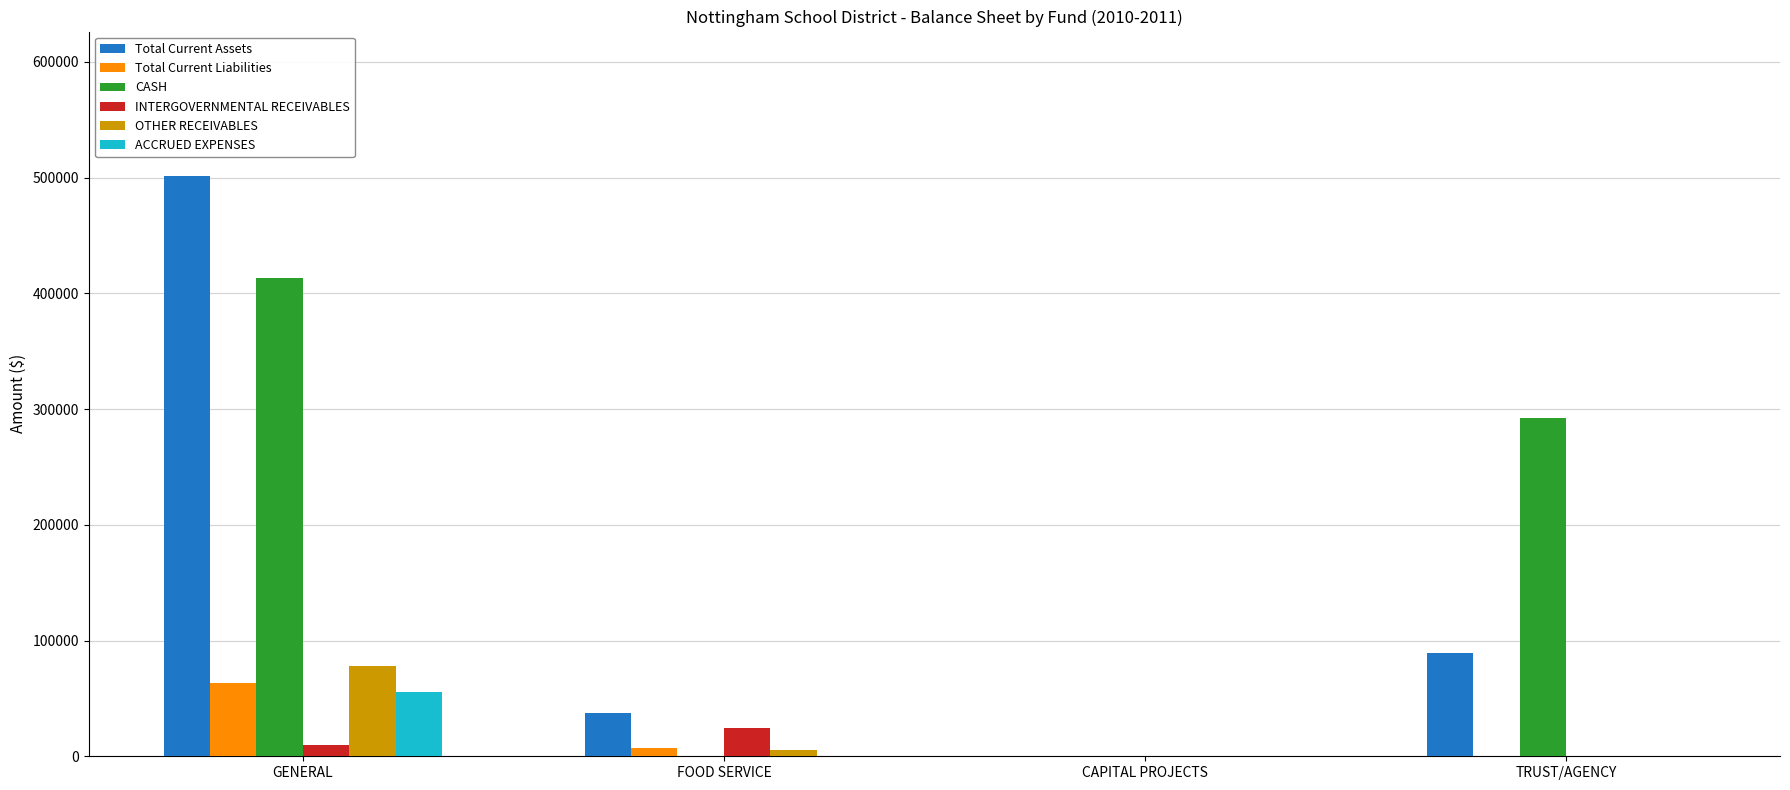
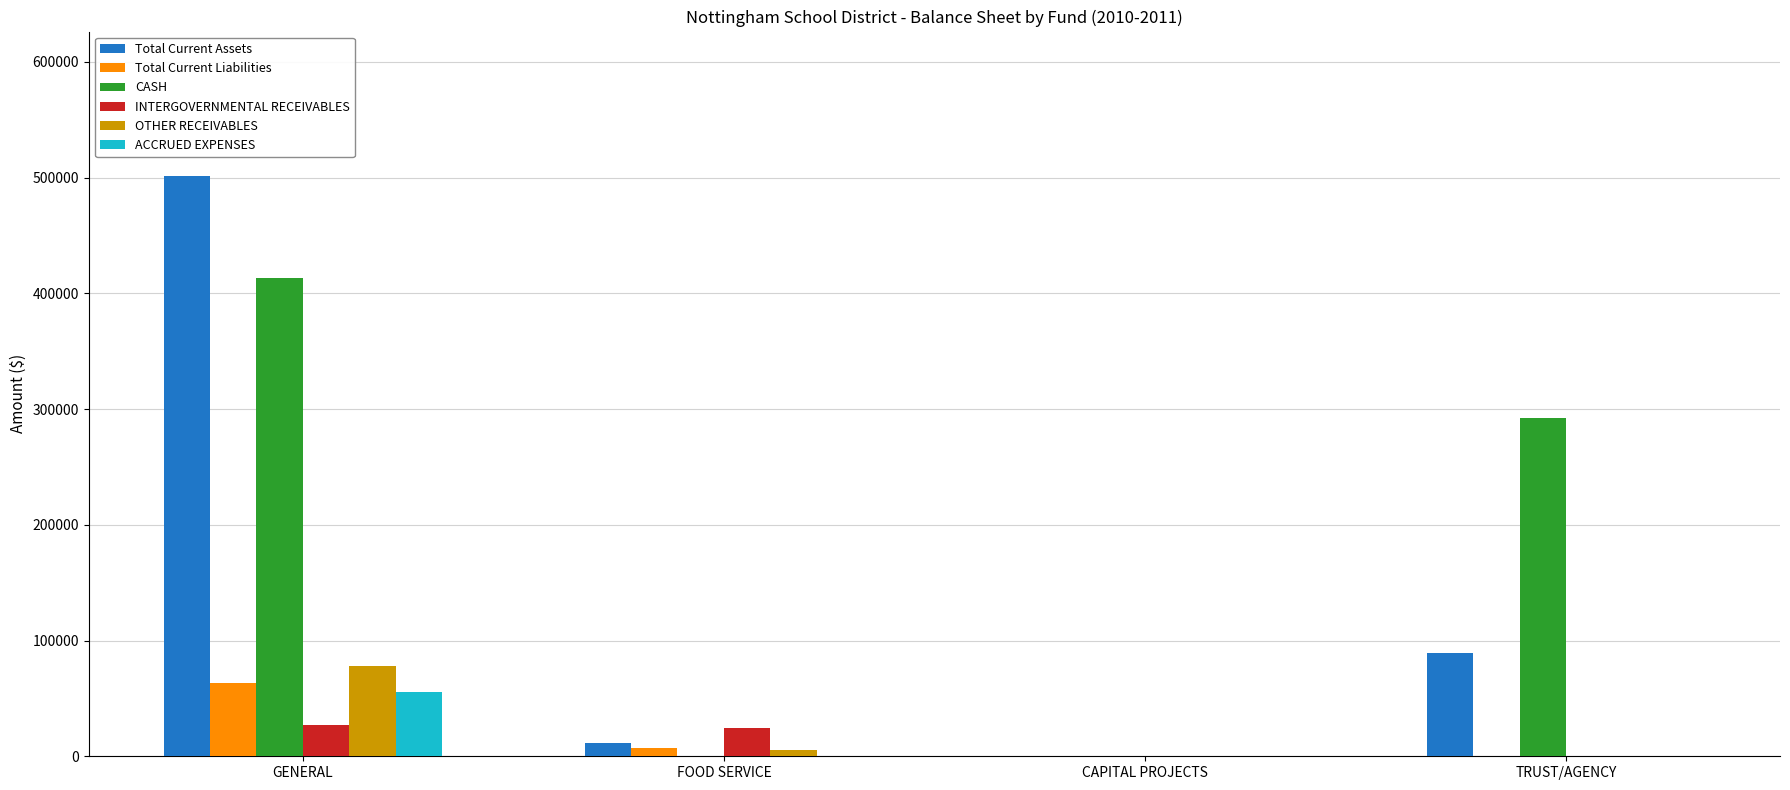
INTERGOVERNMENTAL RECEIVABLES, GENERAL: 9000 -> 27000
Total Current Assets, FOOD SERVICE: 37000 -> 11000
